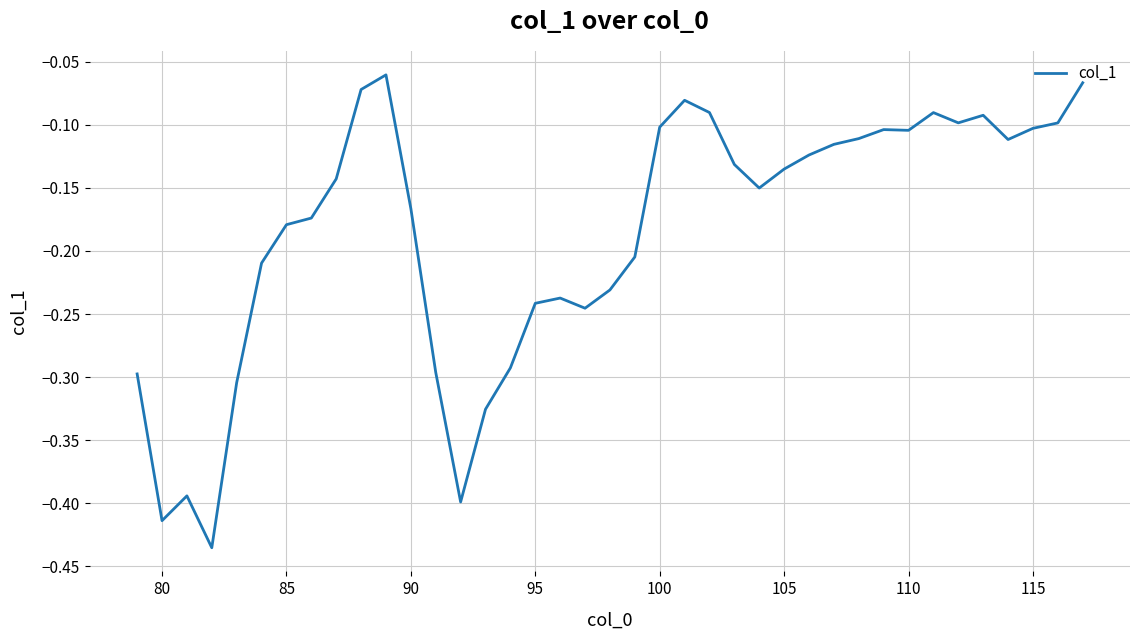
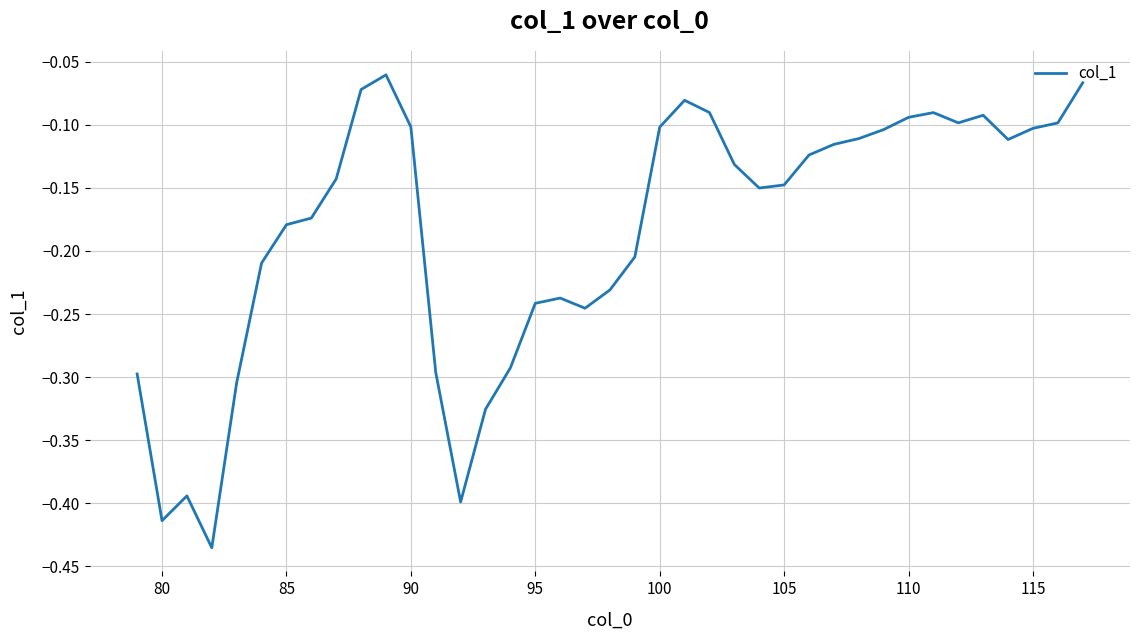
90: -0.166 -> -0.102
105: -0.135 -> -0.148
110: -0.104 -> -0.094
